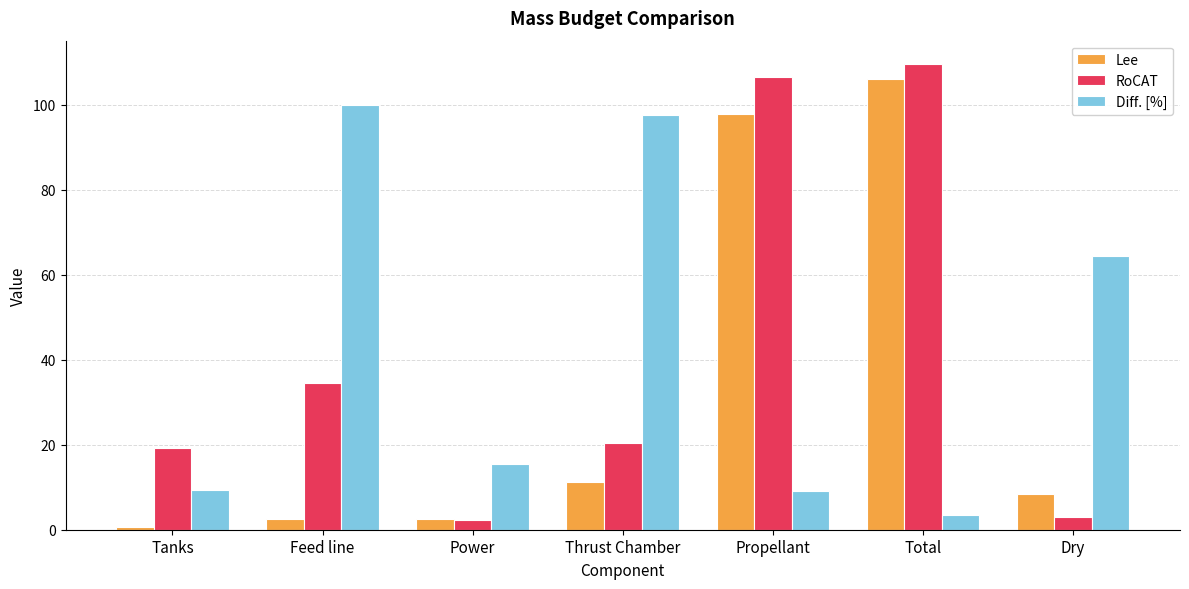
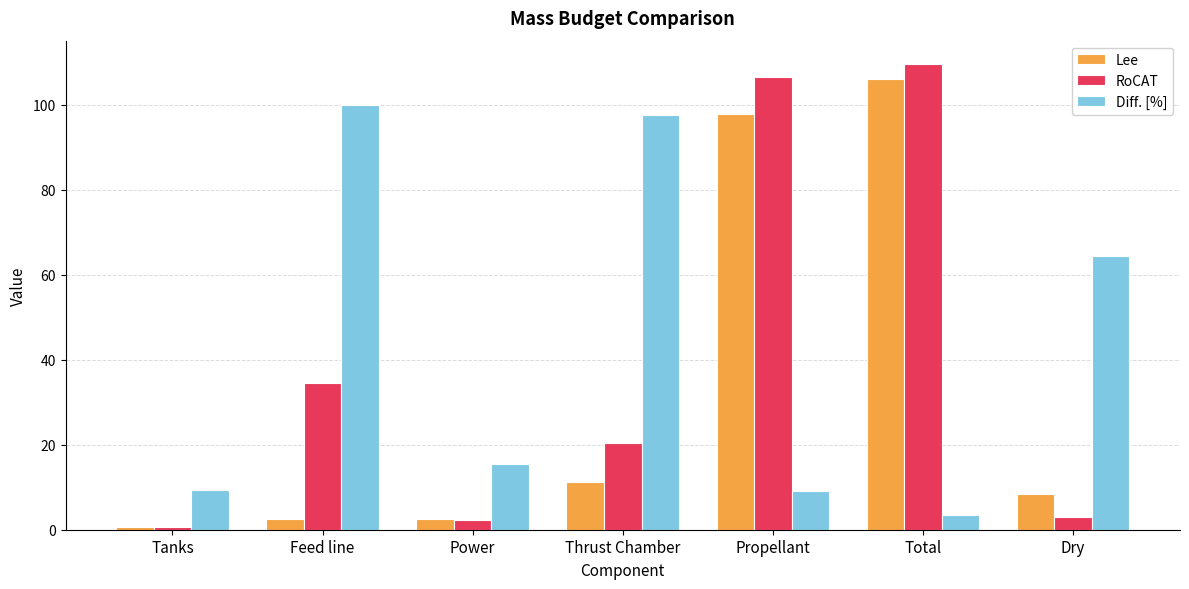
RoCAT, Tanks: 19 -> 1
